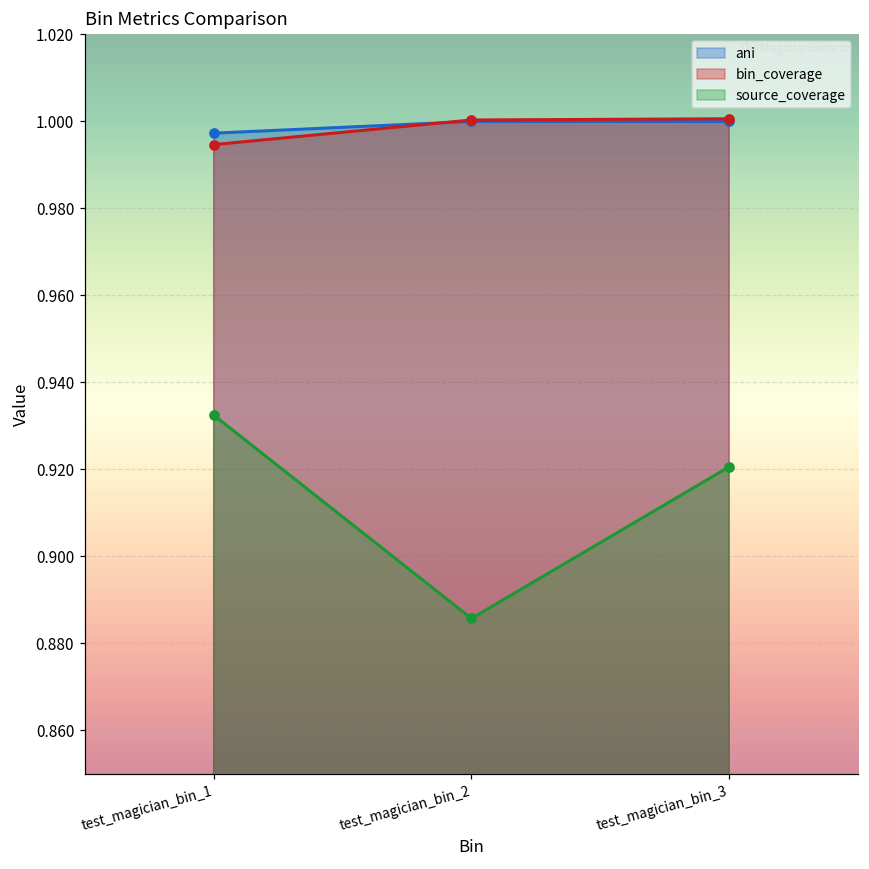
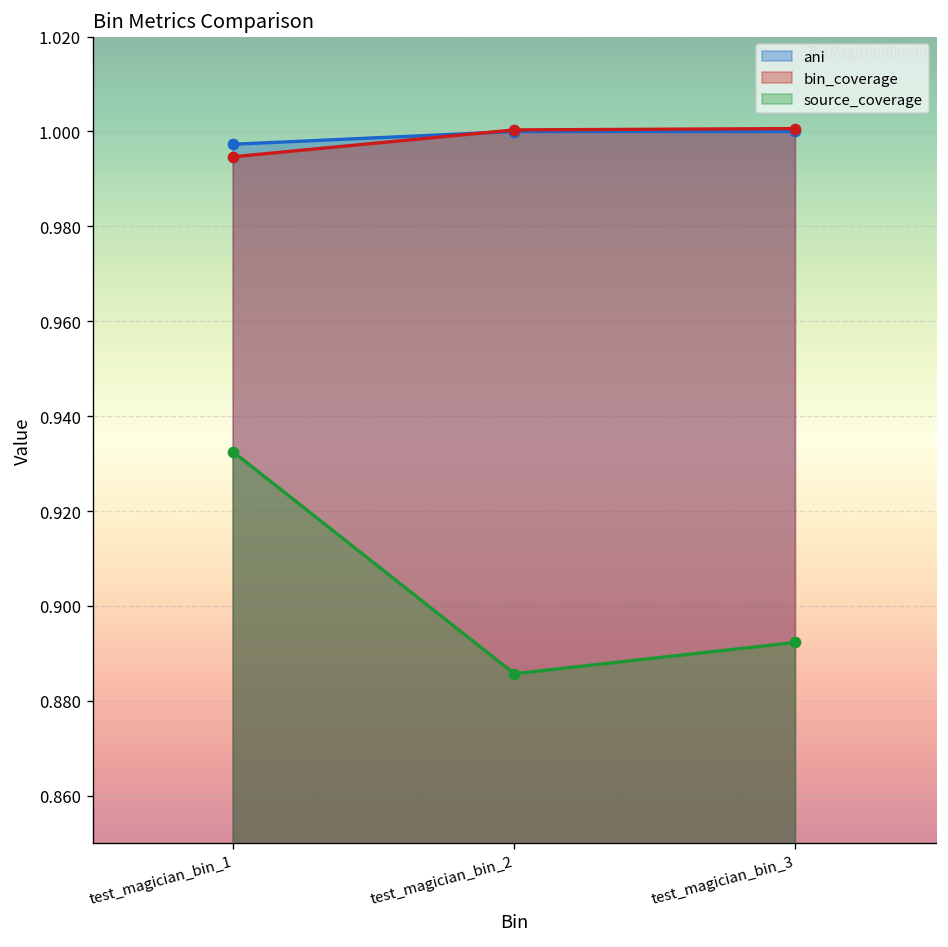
source_coverage, test_magician_bin_3: 0.921 -> 0.892
